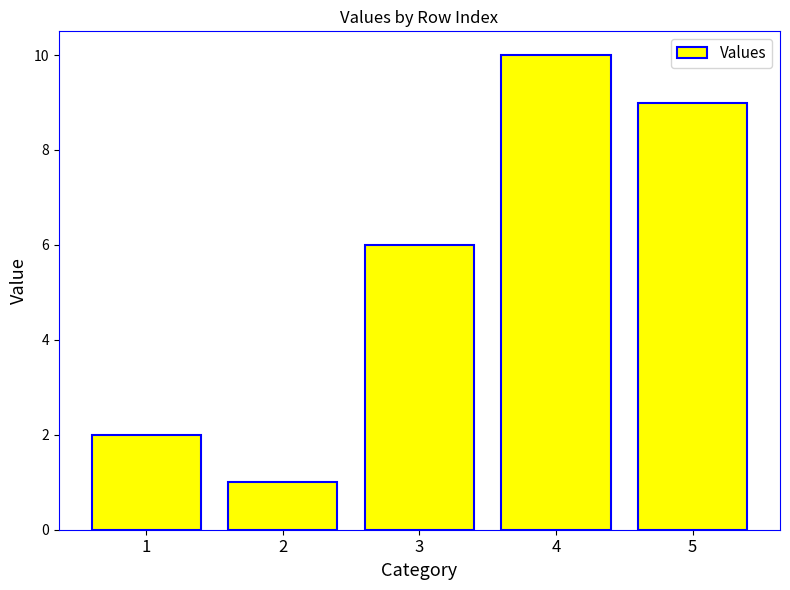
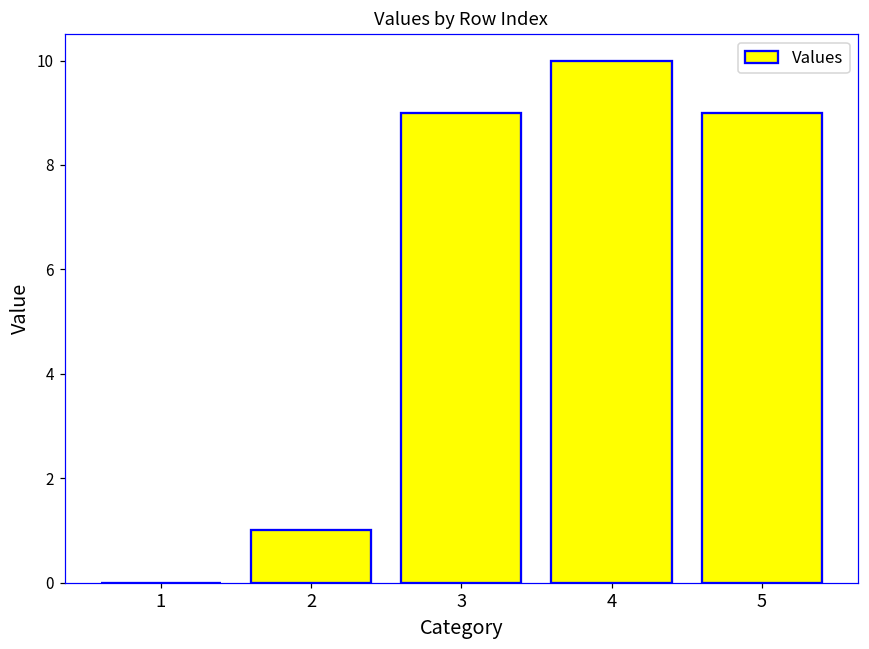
1: 2 -> 0
3: 6 -> 9
